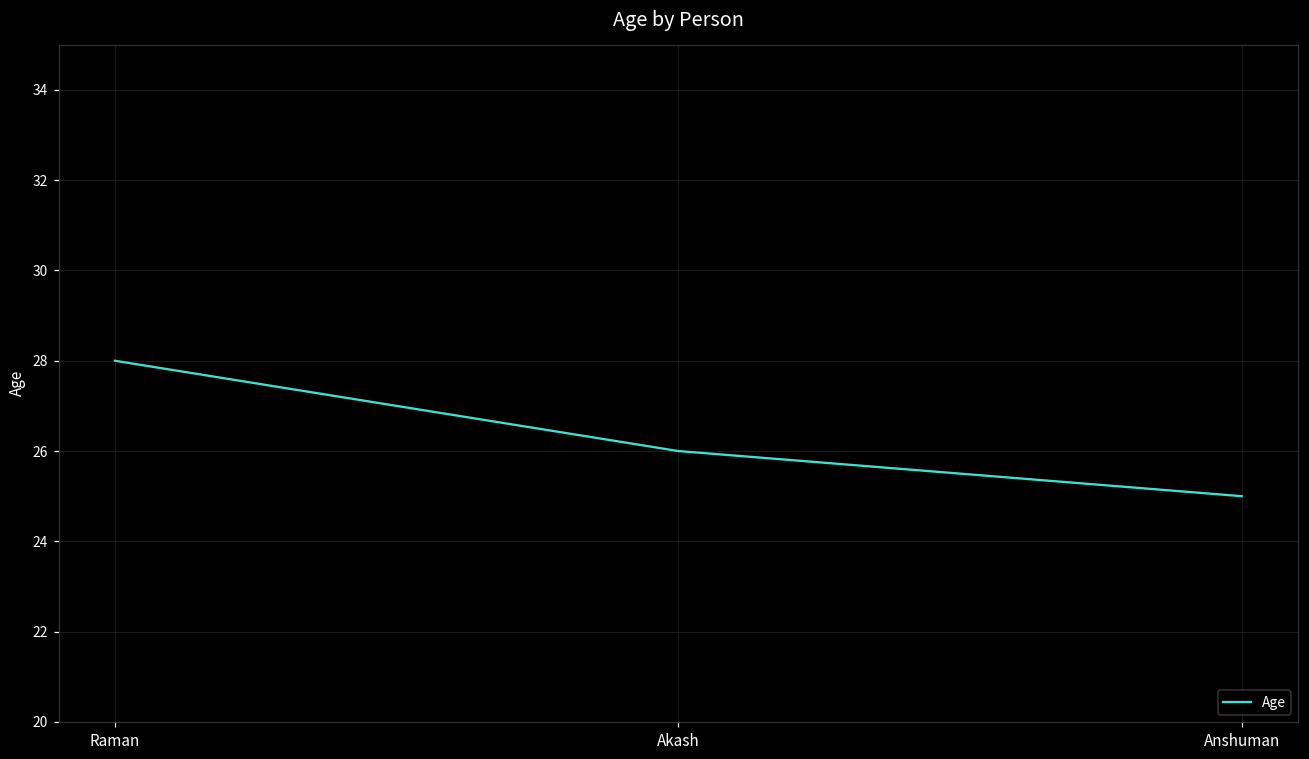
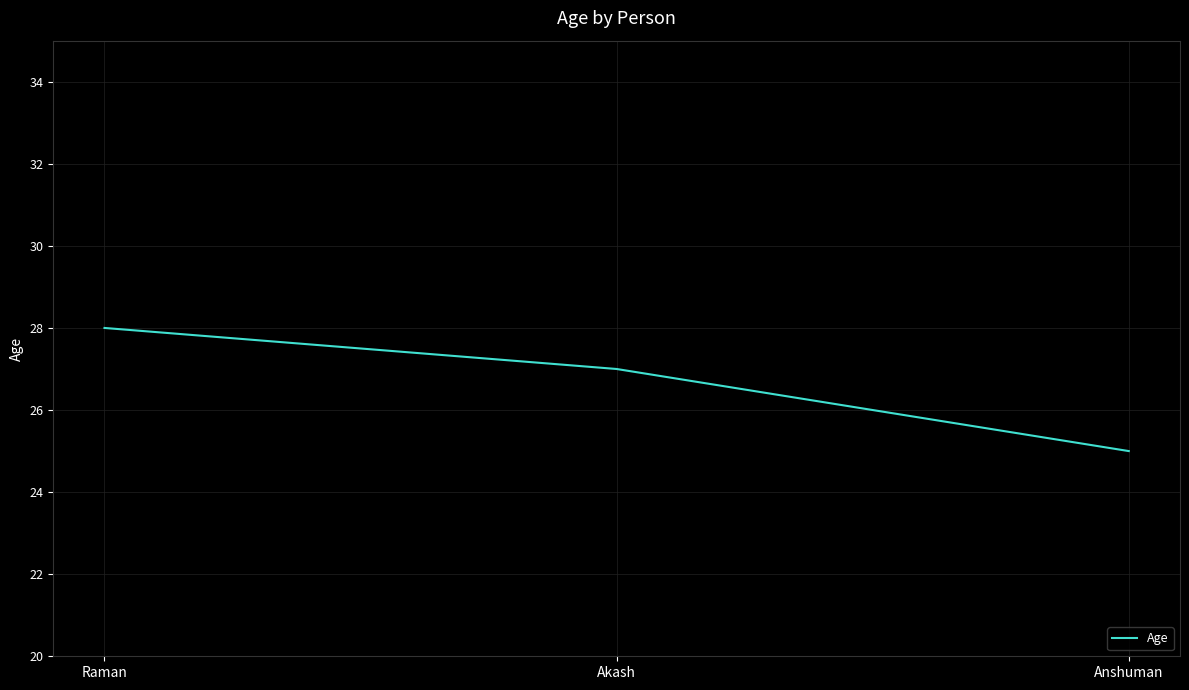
Akash: 26 -> 27
